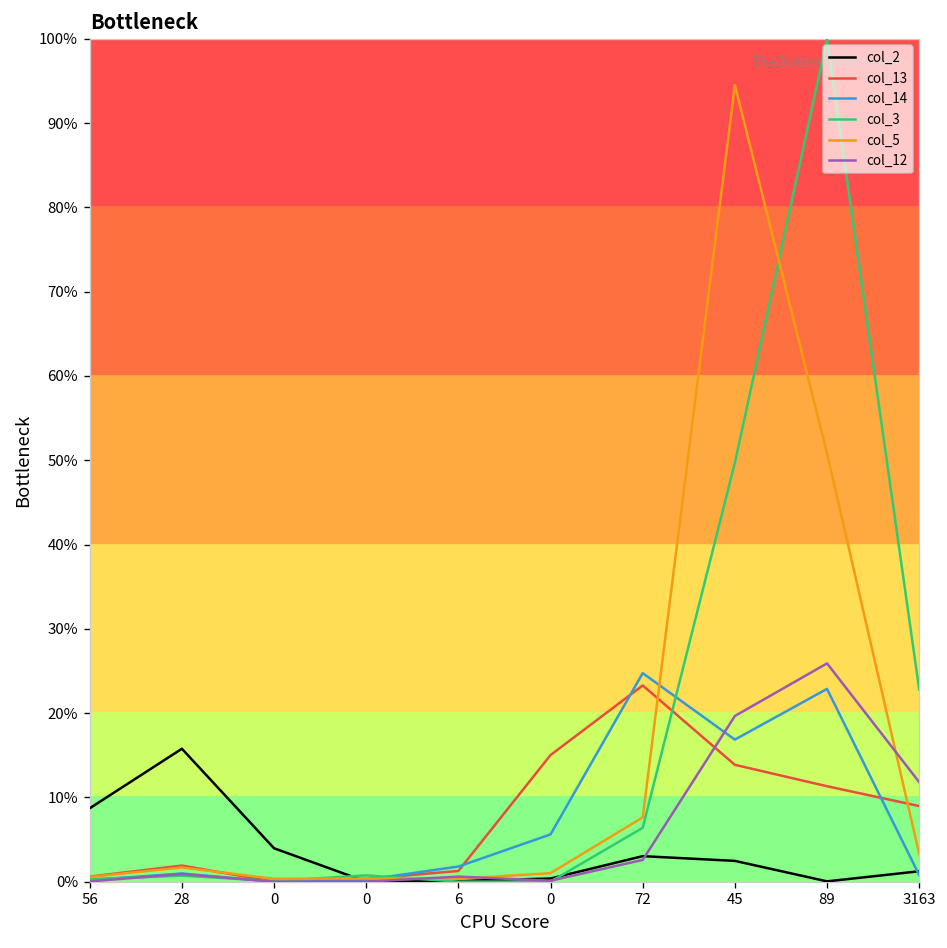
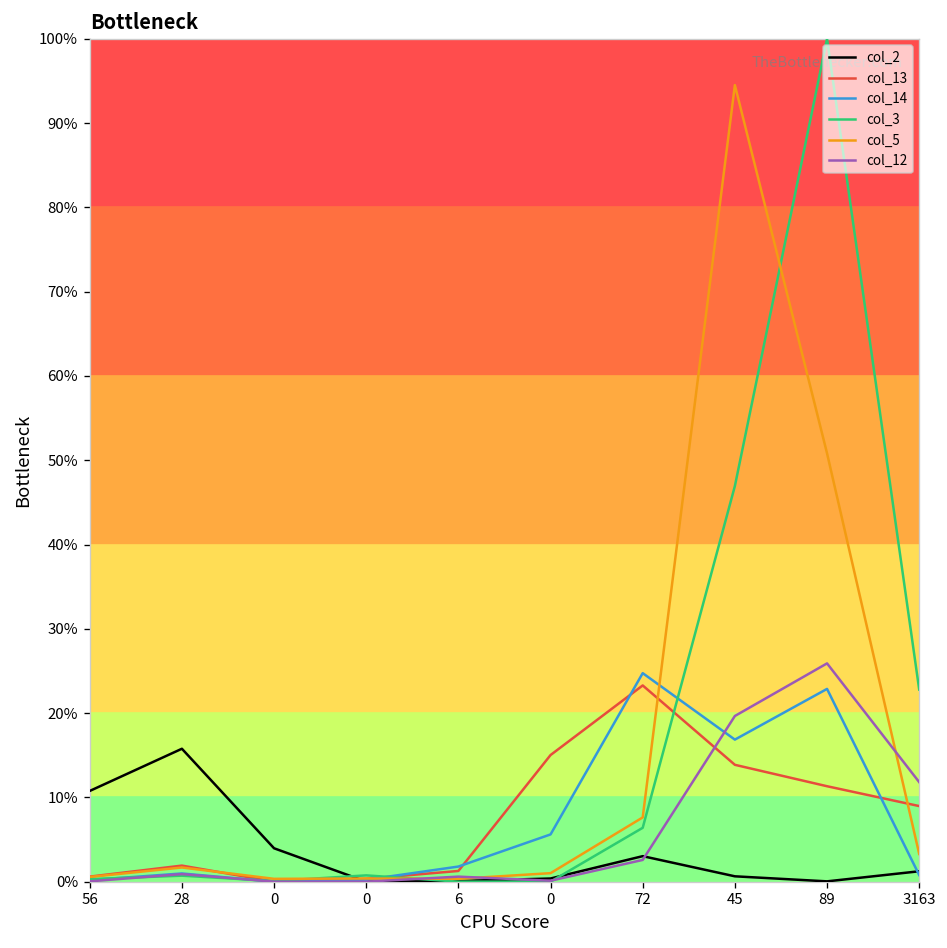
col_2, 56: 9% -> 11%
col_2, 45: 2% -> 1%
col_3, 45: 50% -> 47%
